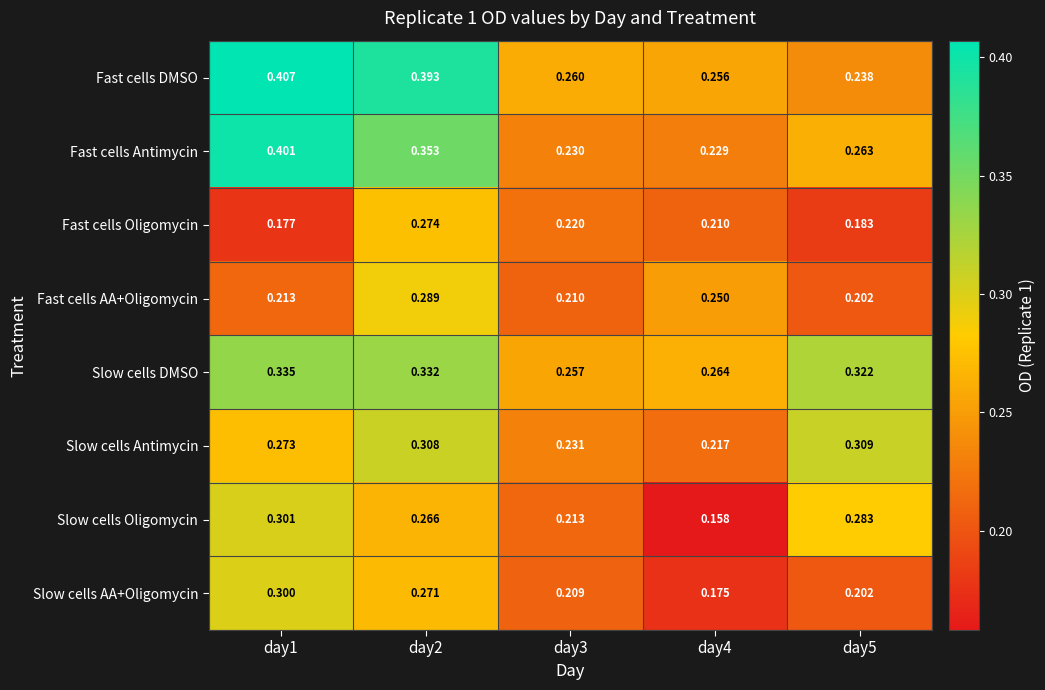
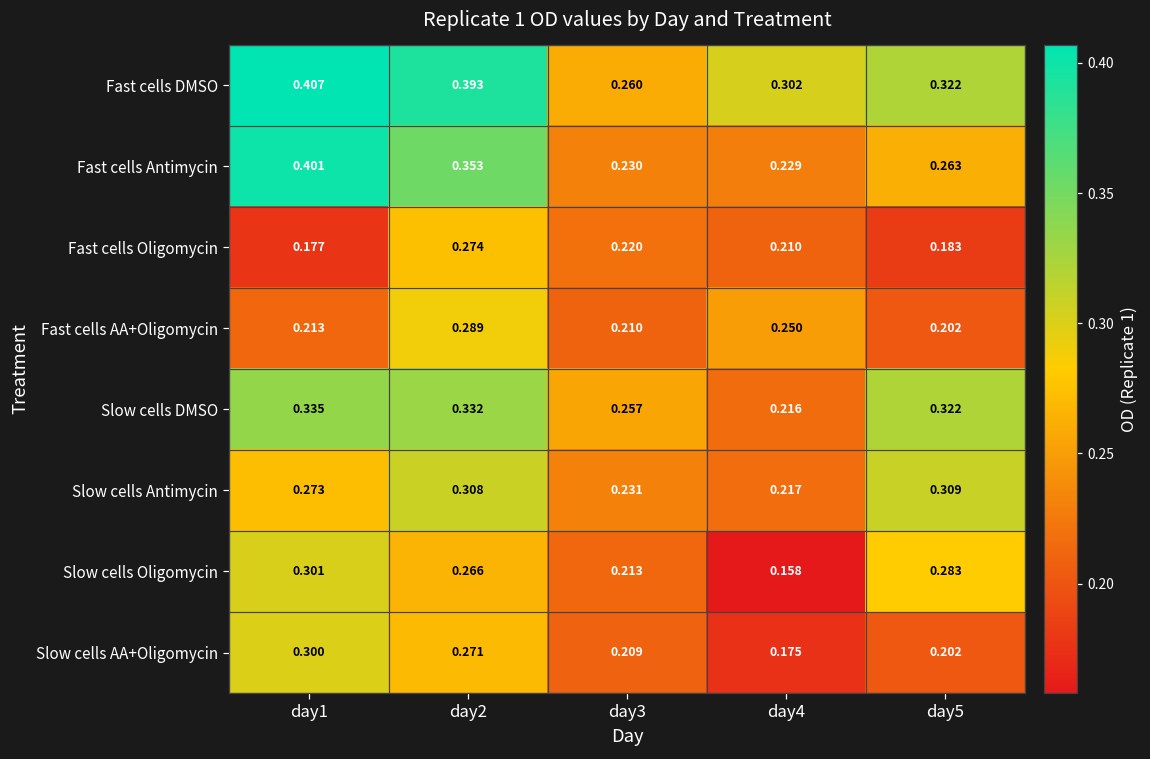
Fast cells DMSO, day4: 0.256 -> 0.302
Fast cells DMSO, day5: 0.238 -> 0.322
Slow cells DMSO, day4: 0.264 -> 0.216
